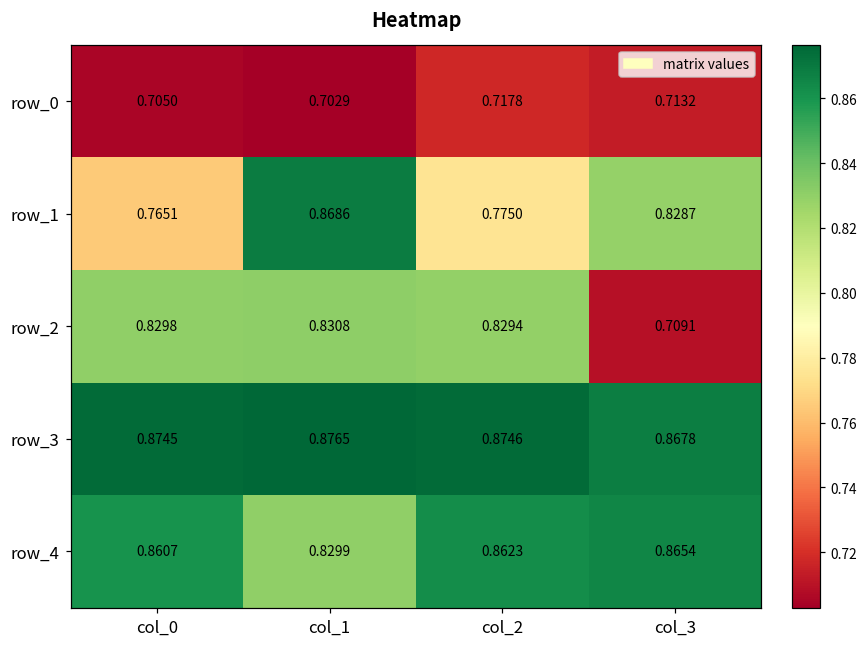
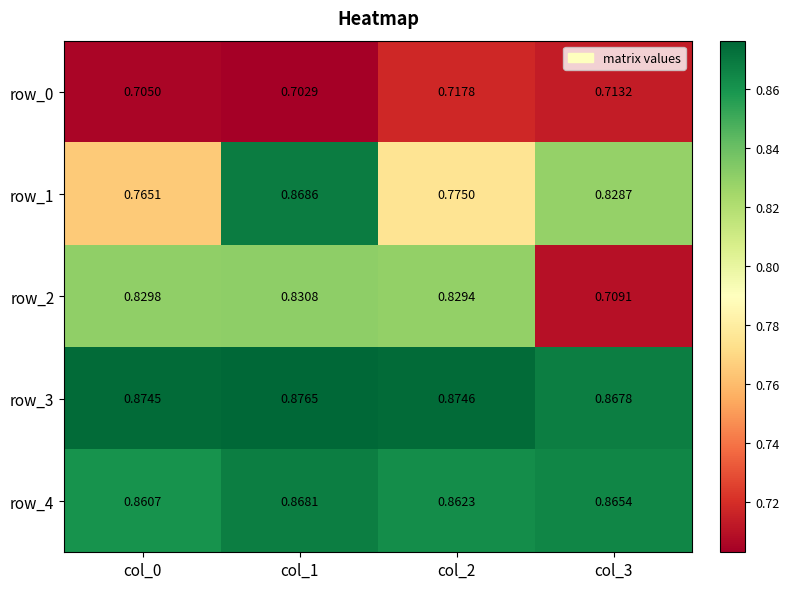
row_4, col_1: 0.8299 -> 0.8681
